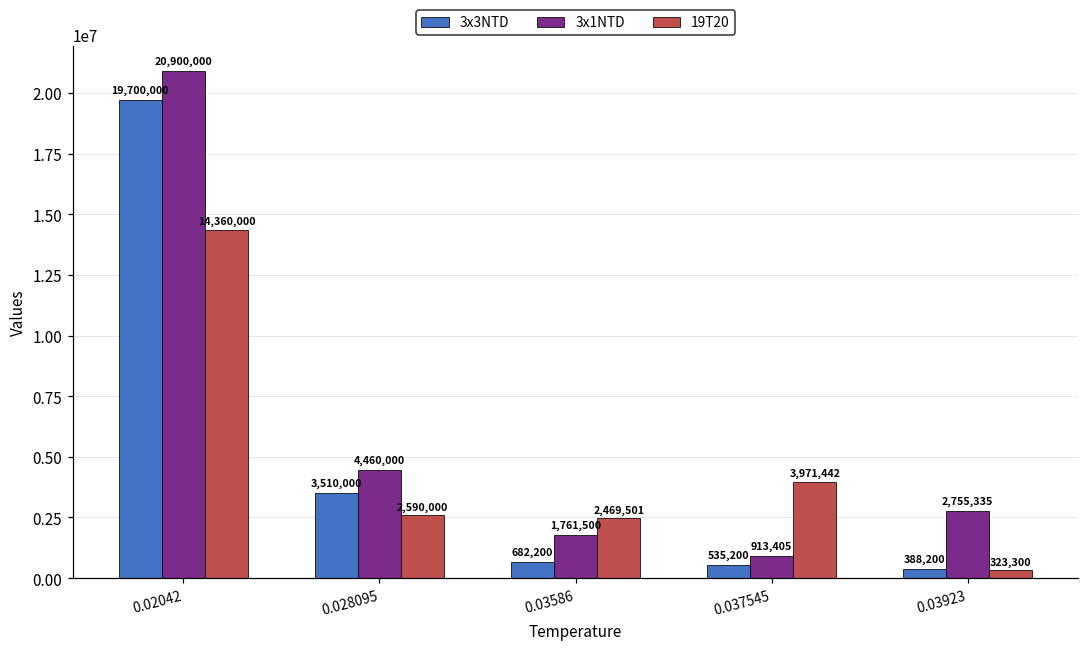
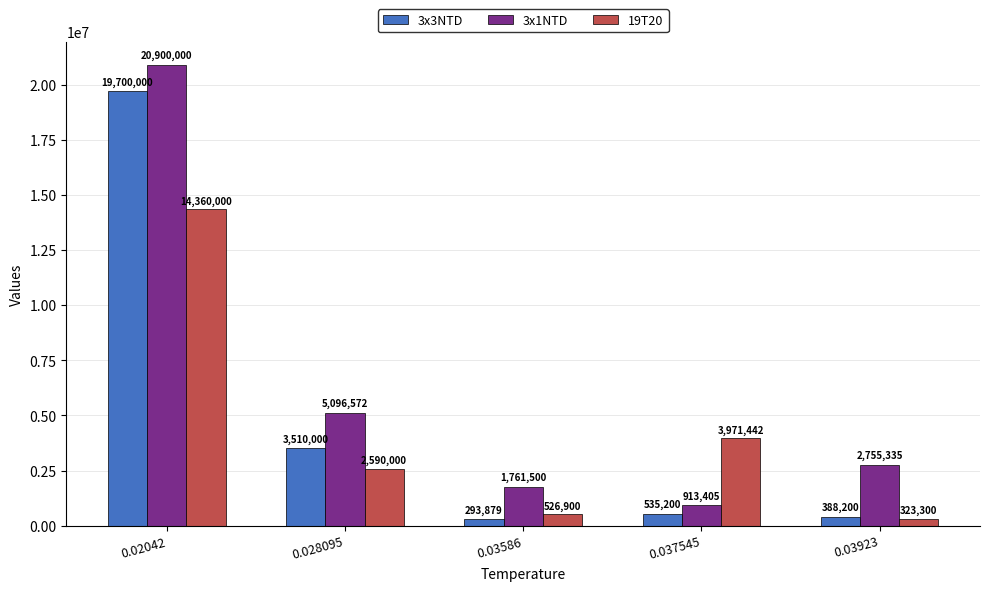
3x1NTD, 0.028095: 4,460,000 -> 5,096,572
3x3NTD, 0.03586: 682,200 -> 293,879
19T20, 0.03586: 2,469,501 -> 526,900
